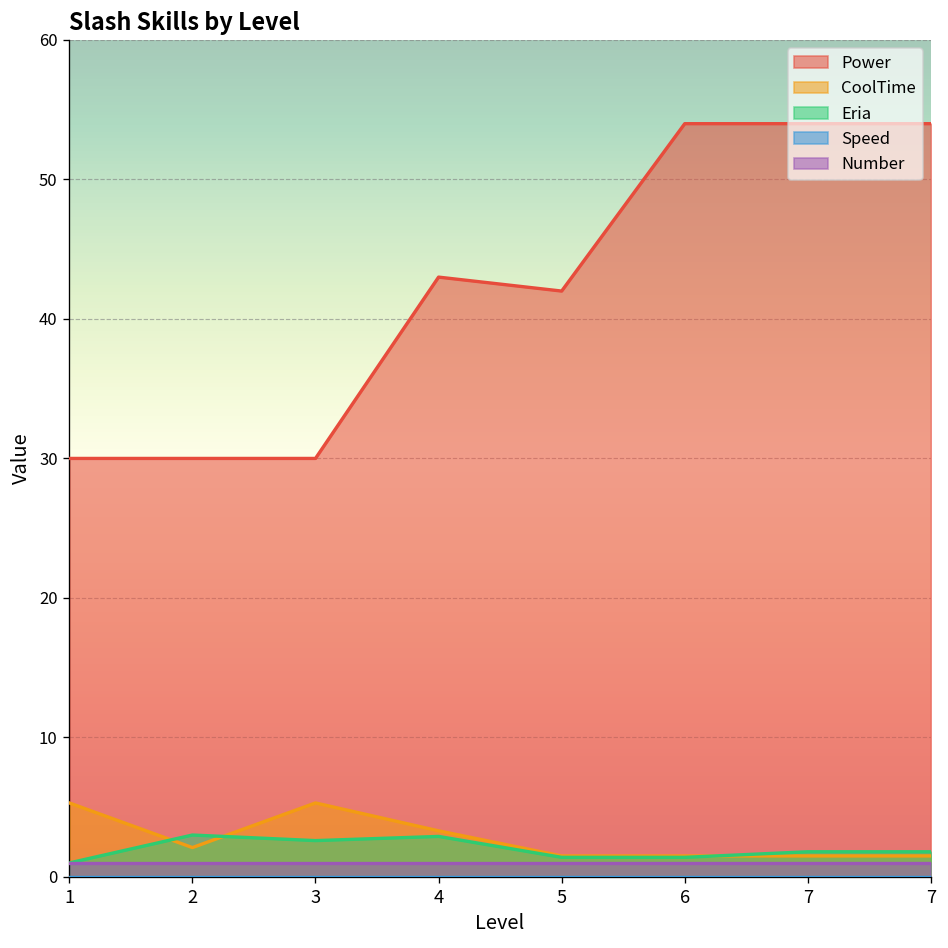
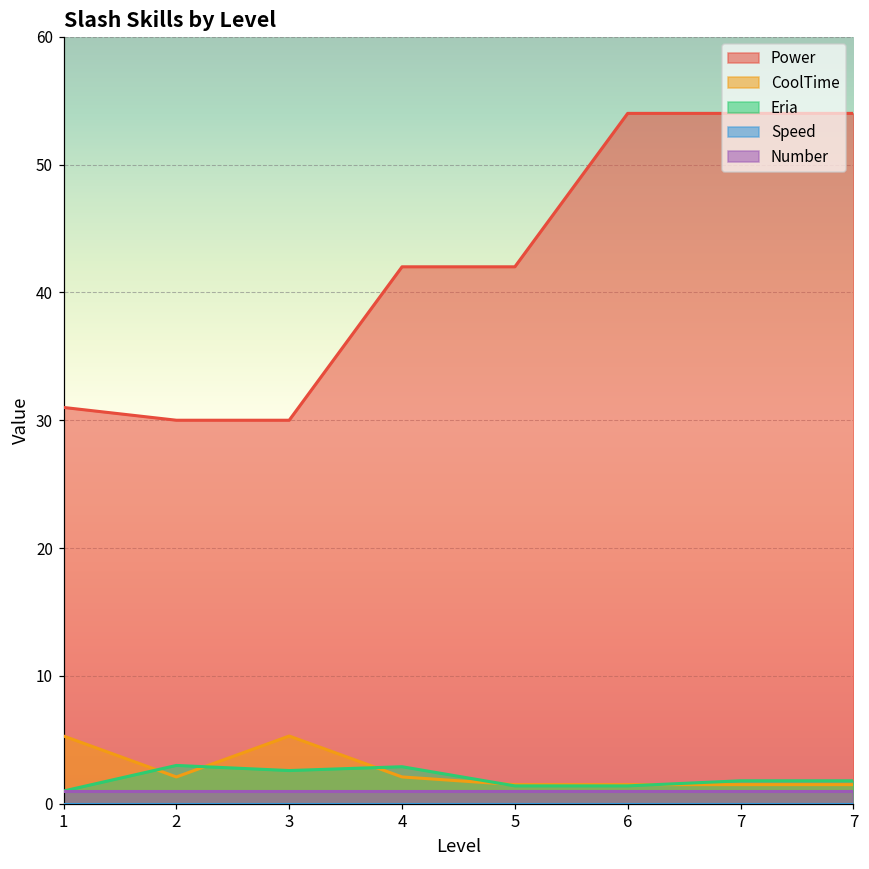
Power, 1: 30 -> 31
Power, 4: 43 -> 42
CoolTime, 4: 3.3 -> 2.1
